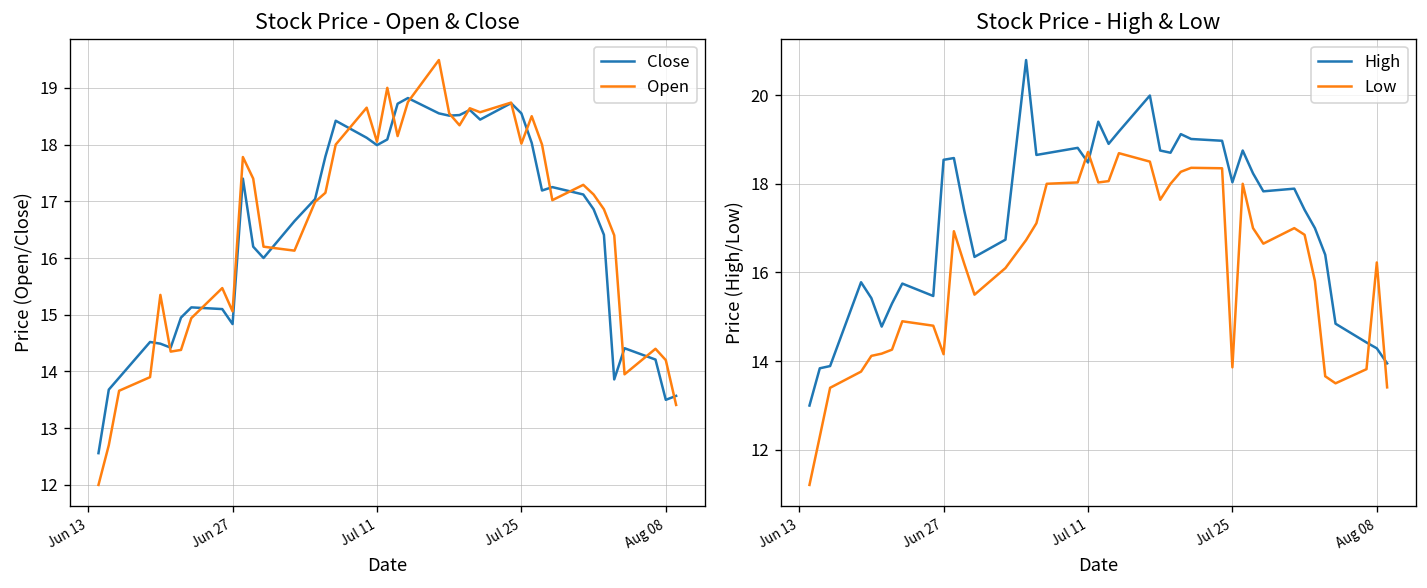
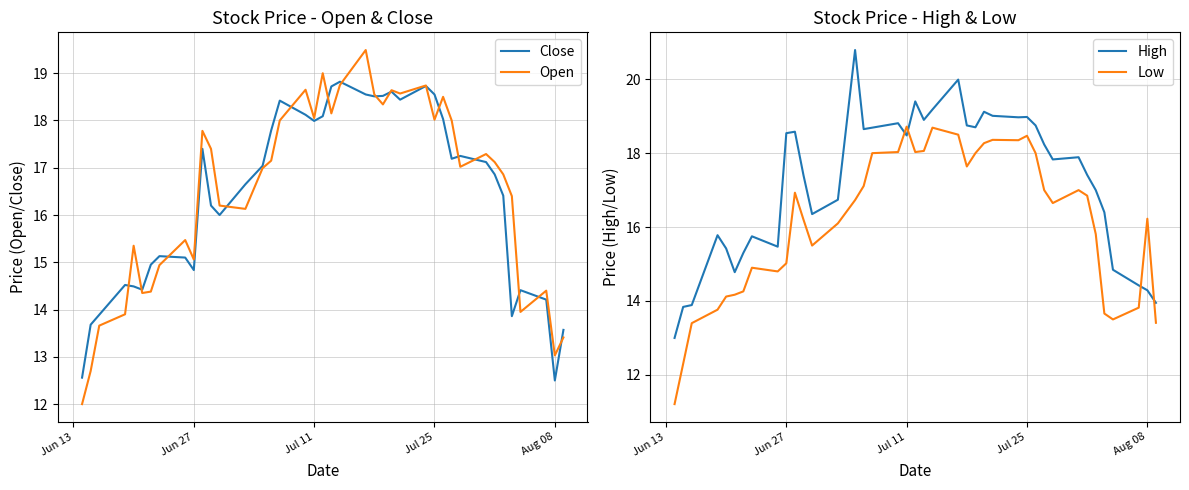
Stock Price - Open & Close, Close, Aug 08: 13.5 -> 12.5
Stock Price - Open & Close, Open, Aug 08: 14.2 -> 13.0
Stock Price - High & Low, Low, Jun 27: 14.2 -> 15.0
Stock Price - High & Low, High, Jul 25: 18.0 -> 19.0
Stock Price - High & Low, Low, Jul 25: 13.9 -> 18.5
